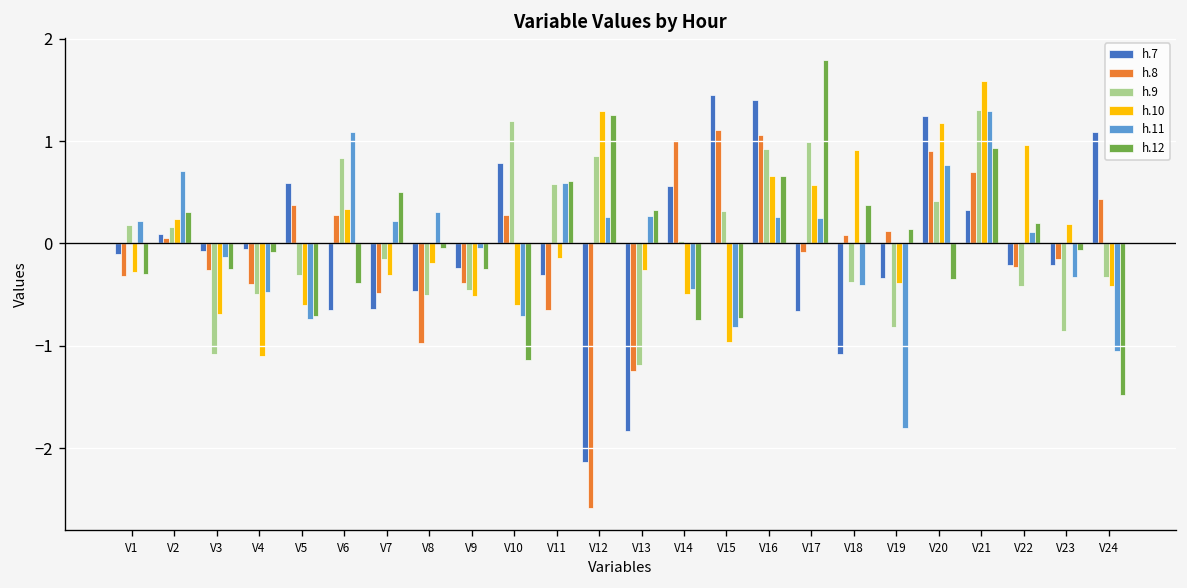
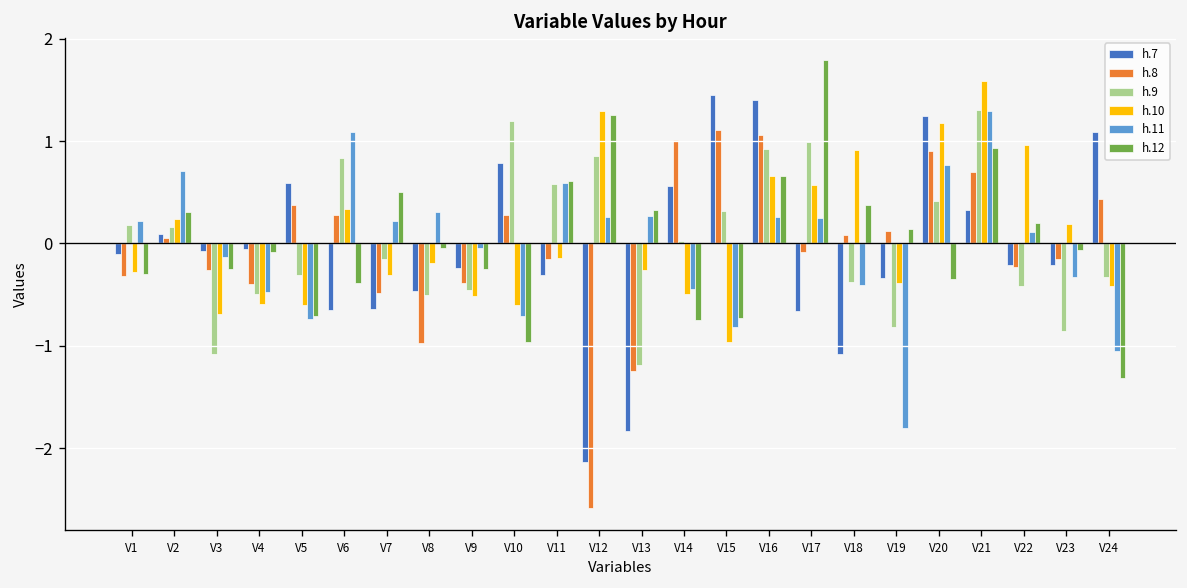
h.10, V4: -1.1 -> -0.6
h.12, V10: -1.1 -> -1.0
h.8, V11: -0.7 -> -0.1
h.12, V24: -1.5 -> -1.3
